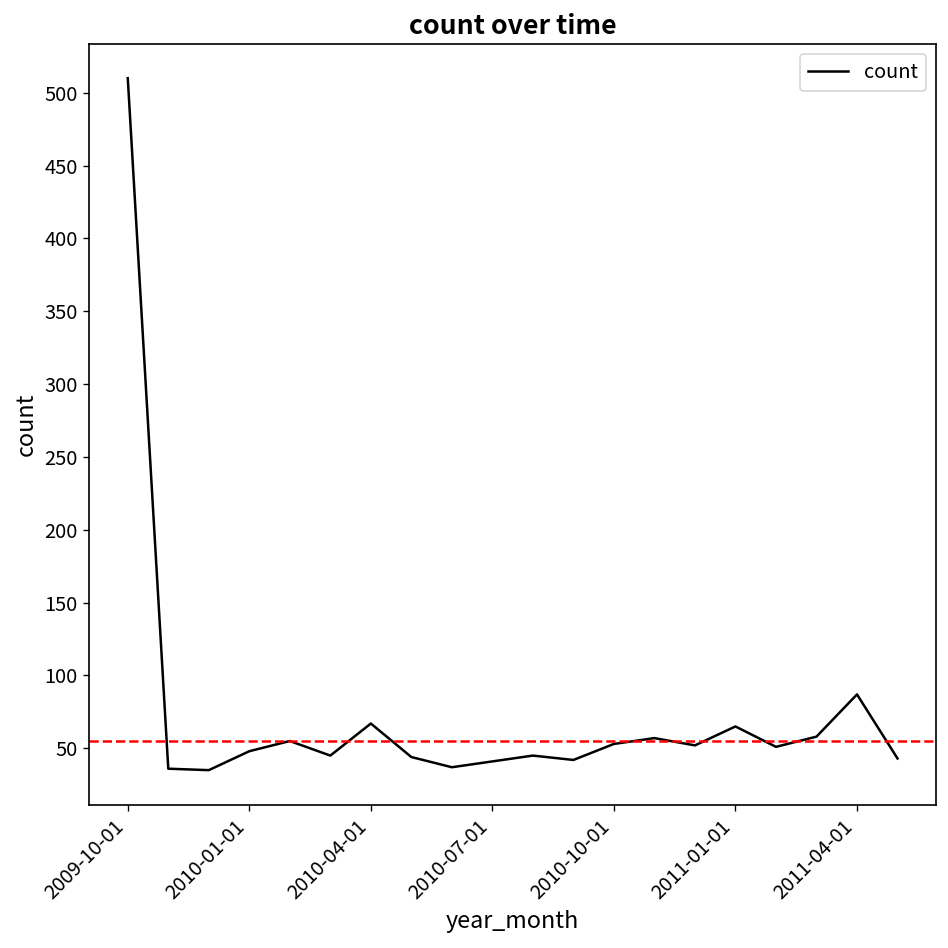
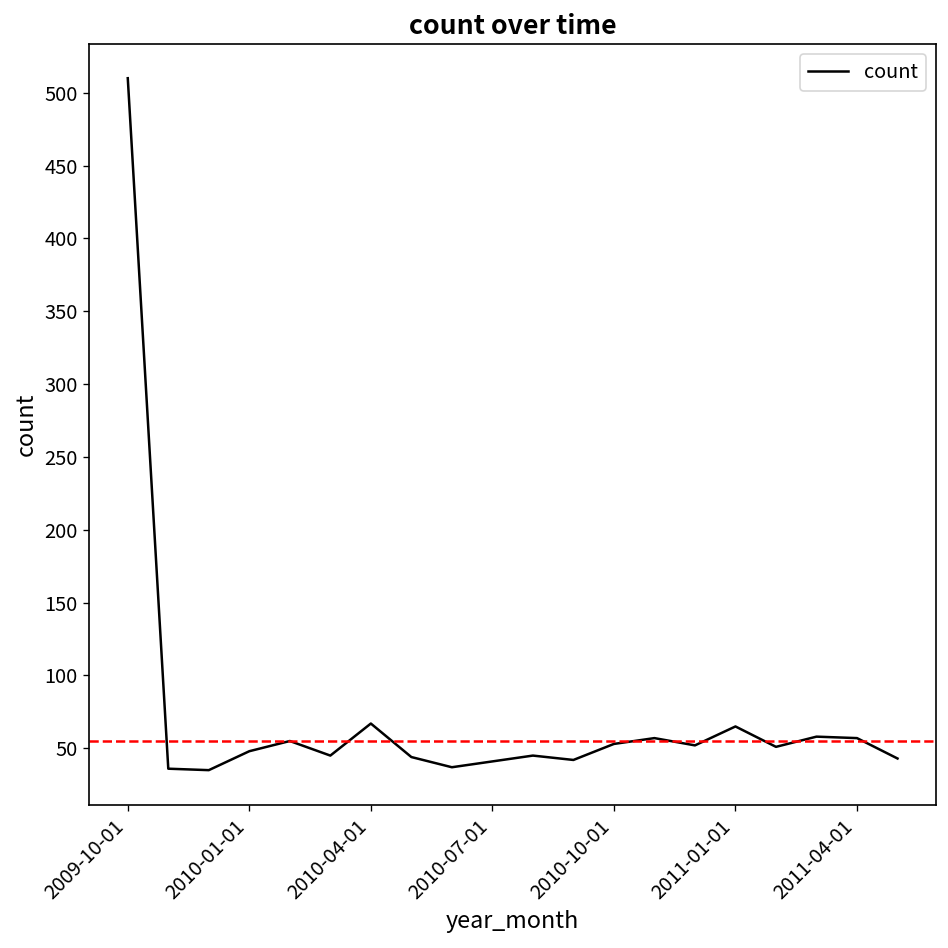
2011-04-01: 87 -> 57
